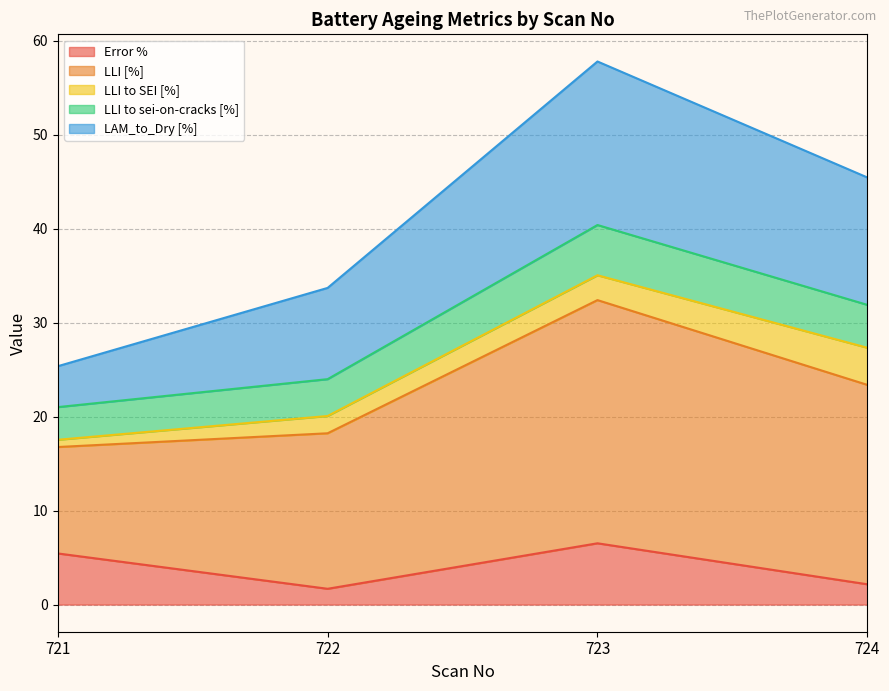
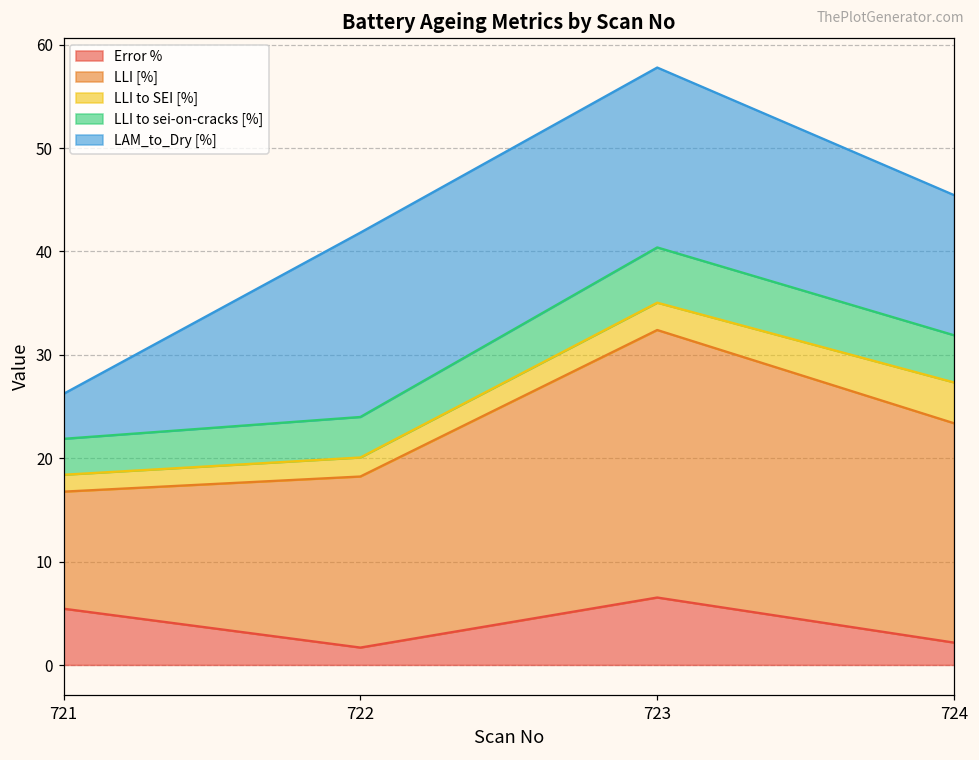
LLI to SEI [%], 721: 1 -> 2
LAM_to_Dry [%], 722: 10 -> 18
